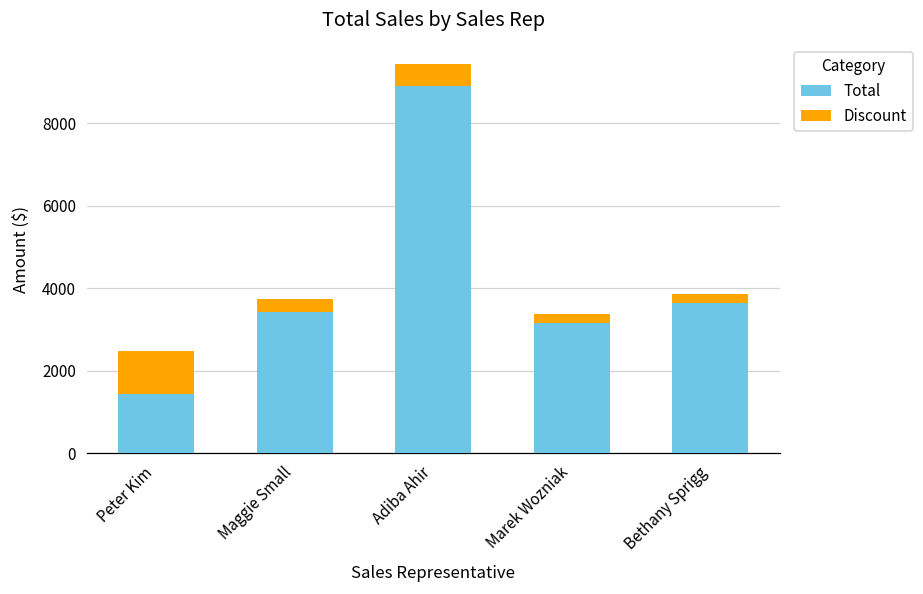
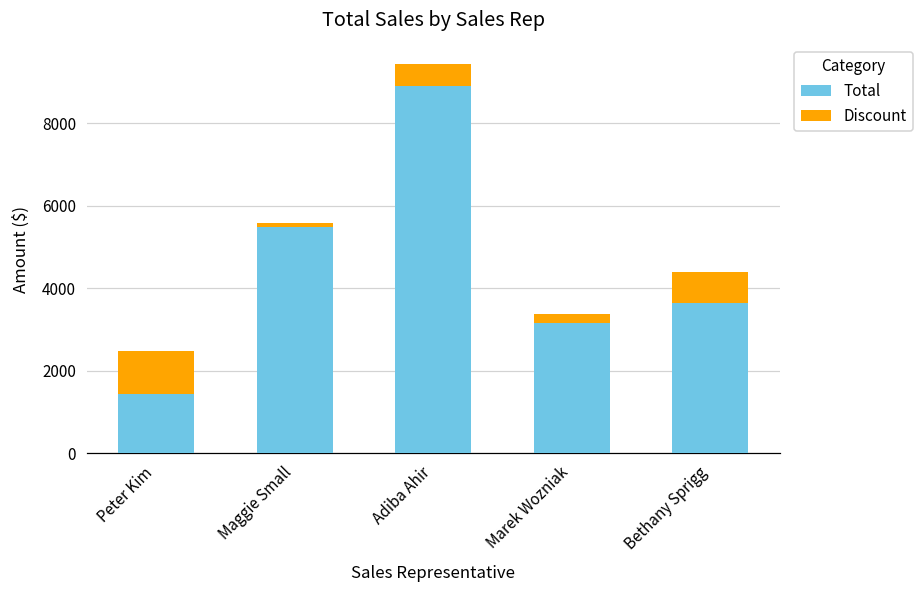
Total, Maggie Small: 3400 -> 5500
Discount, Maggie Small: 300 -> 100
Discount, Bethany Sprigg: 200 -> 700
